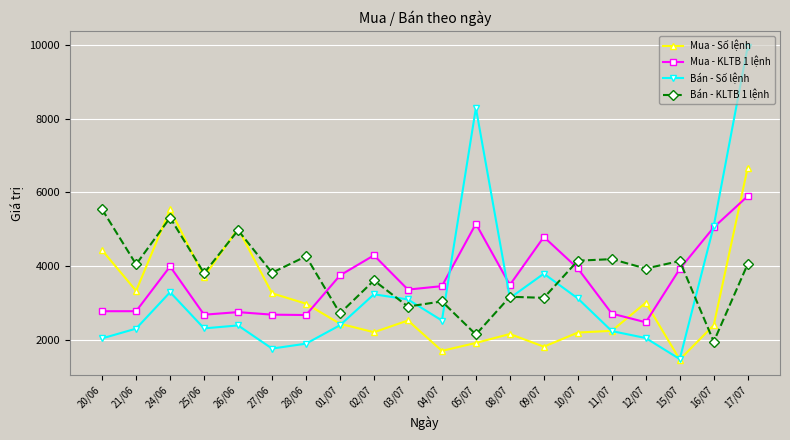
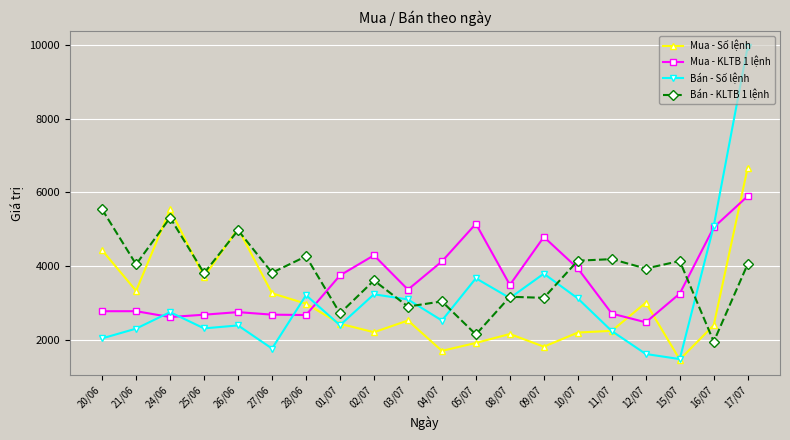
Mua - KLTB 1 lệnh, 24/06: 4000 -> 2600
Bán - Số lệnh, 24/06: 3300 -> 2800
Bán - Số lệnh, 28/06: 1900 -> 3200
Mua - KLTB 1 lệnh, 04/07: 3500 -> 4100
Bán - Số lệnh, 05/07: 8300 -> 3700
Bán - Số lệnh, 12/07: 2100 -> 1600
Mua - KLTB 1 lệnh, 15/07: 3900 -> 3300
